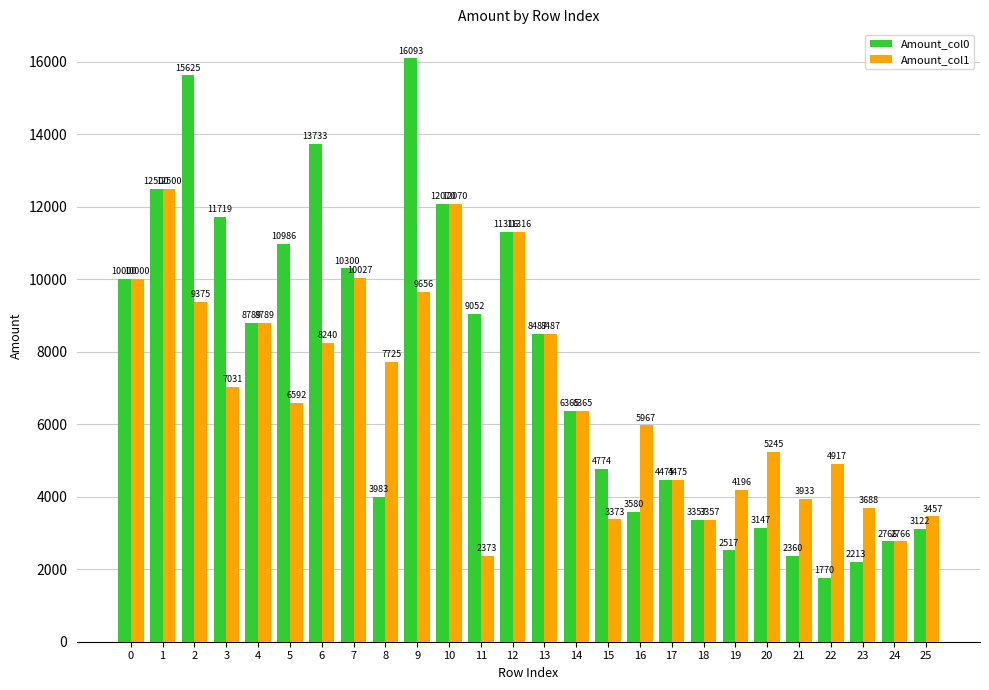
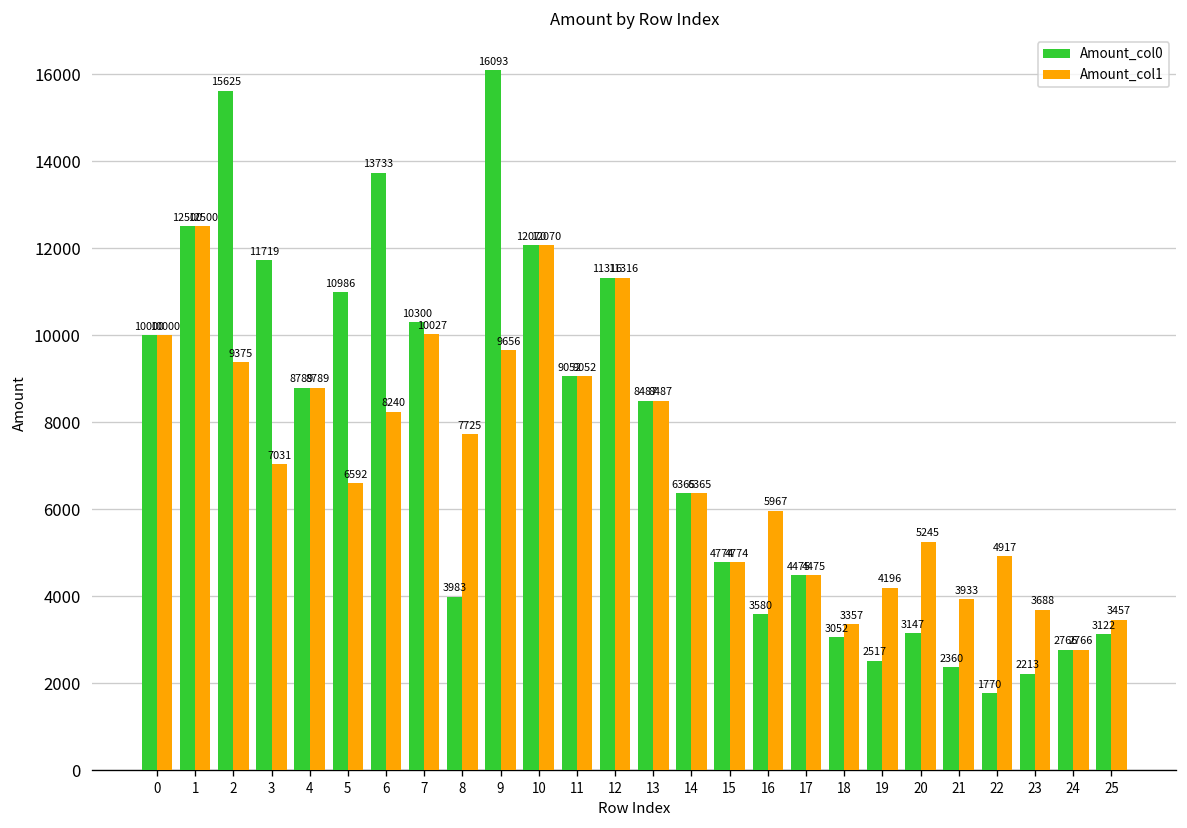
Amount_col1, 11: 2373 -> 9052
Amount_col1, 15: 3373 -> 4774
Amount_col0, 18: 3357 -> 3052
